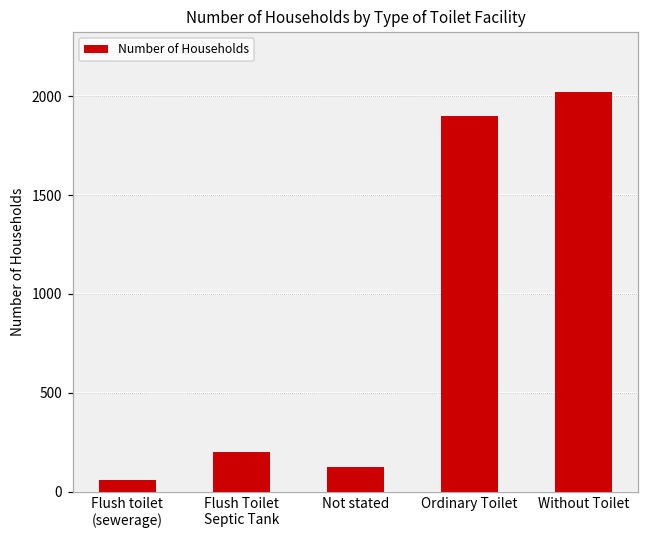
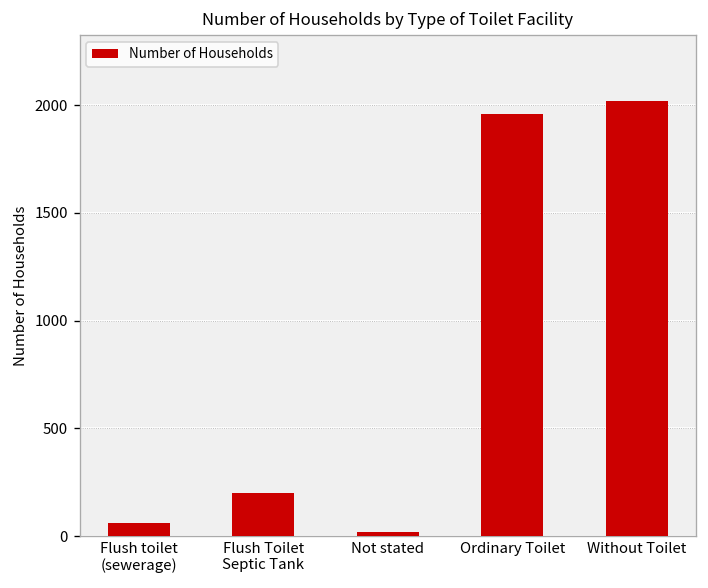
Not stated: 130 -> 20
Ordinary Toilet: 1900 -> 1960
